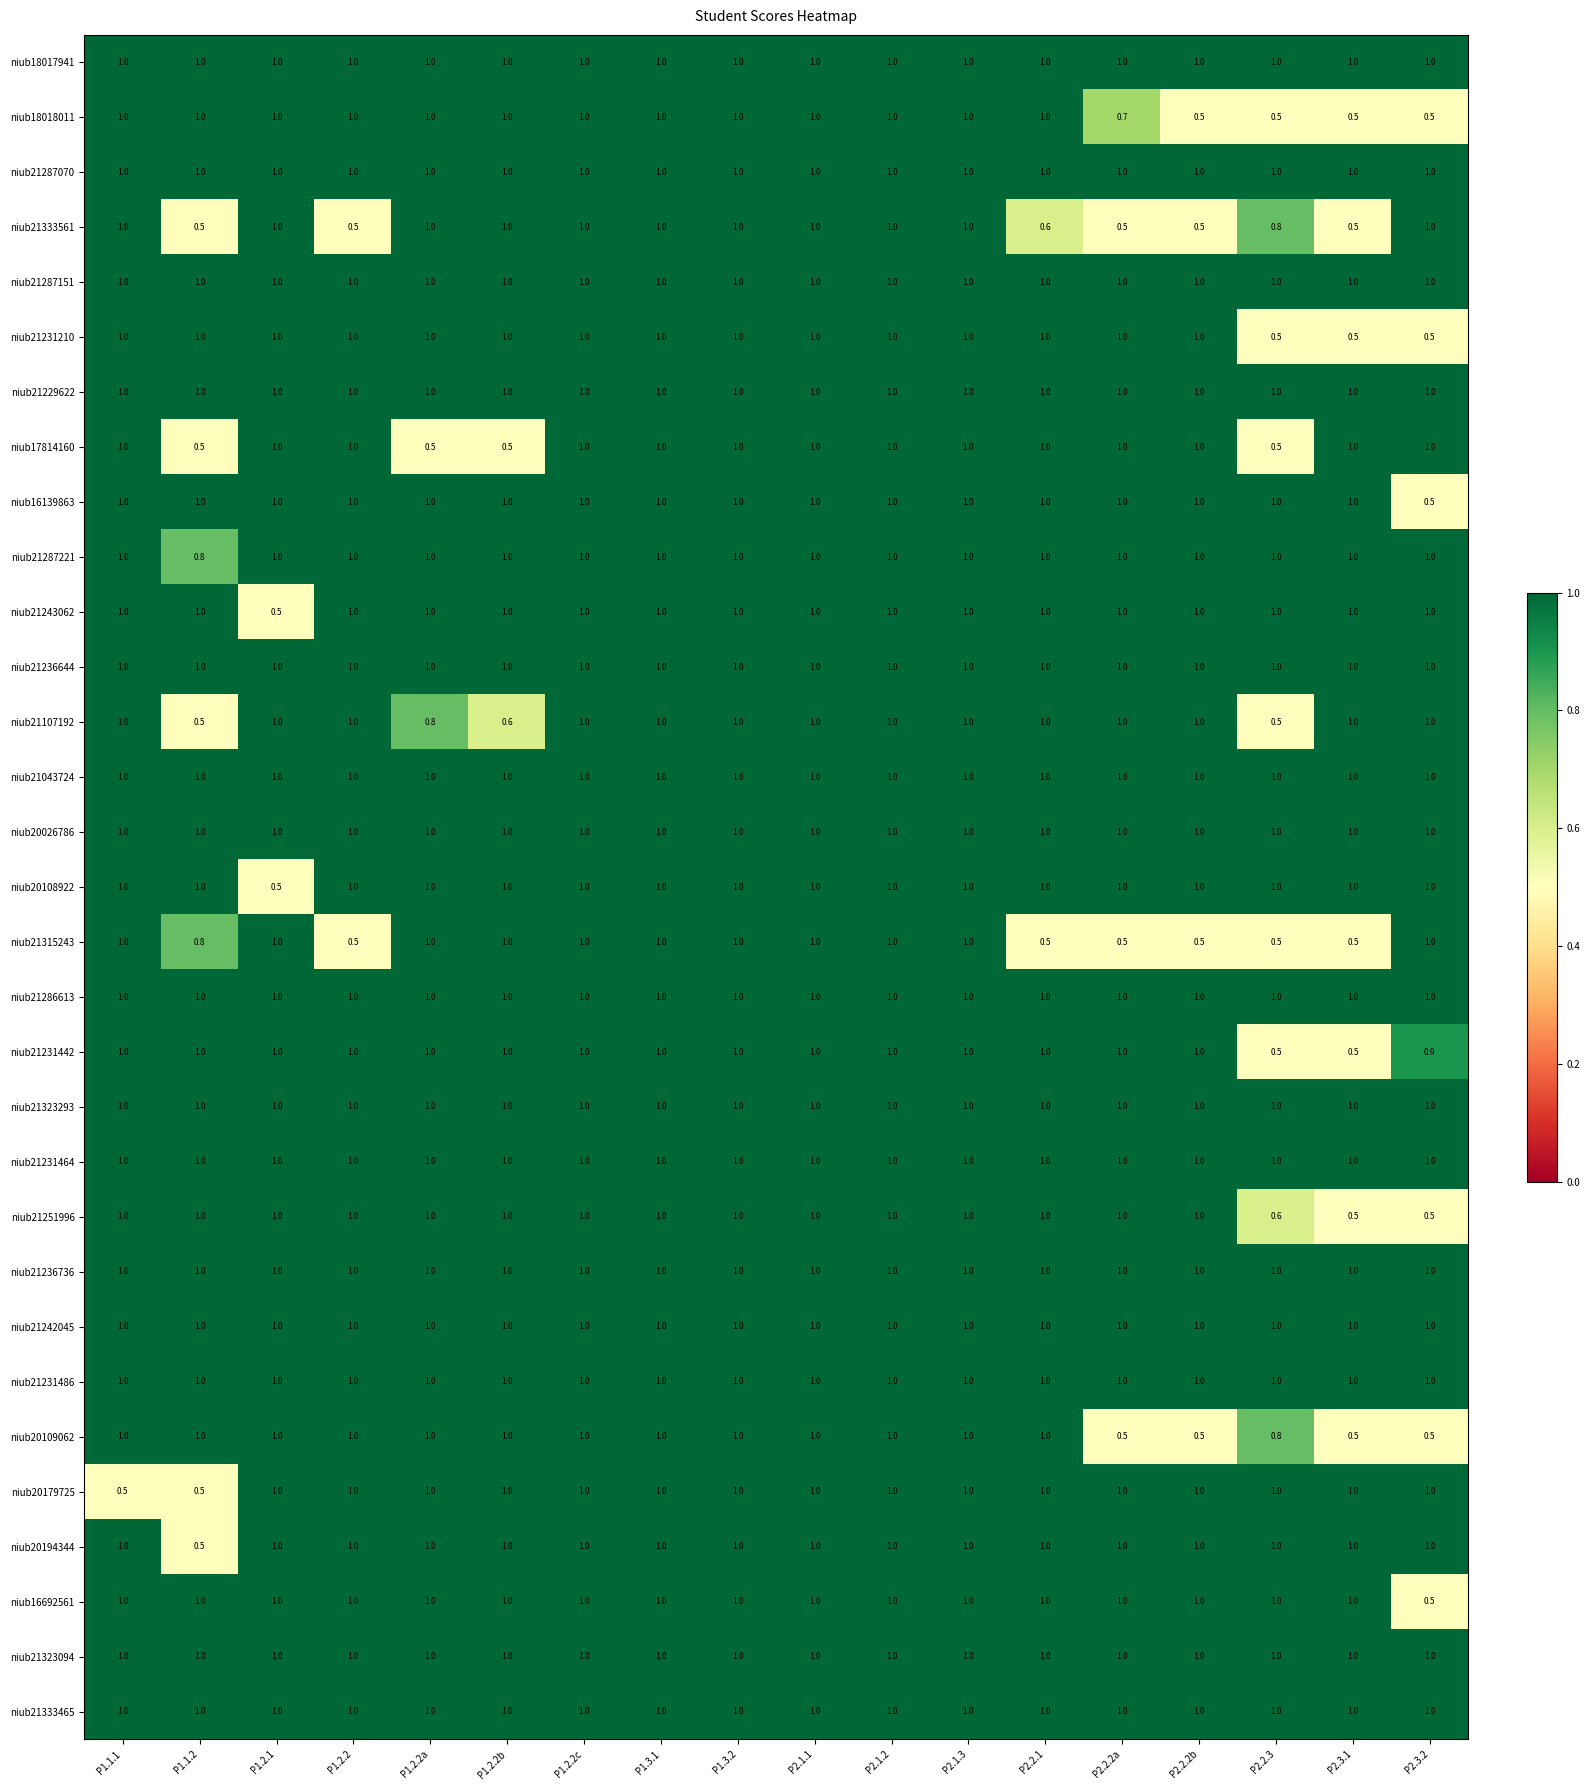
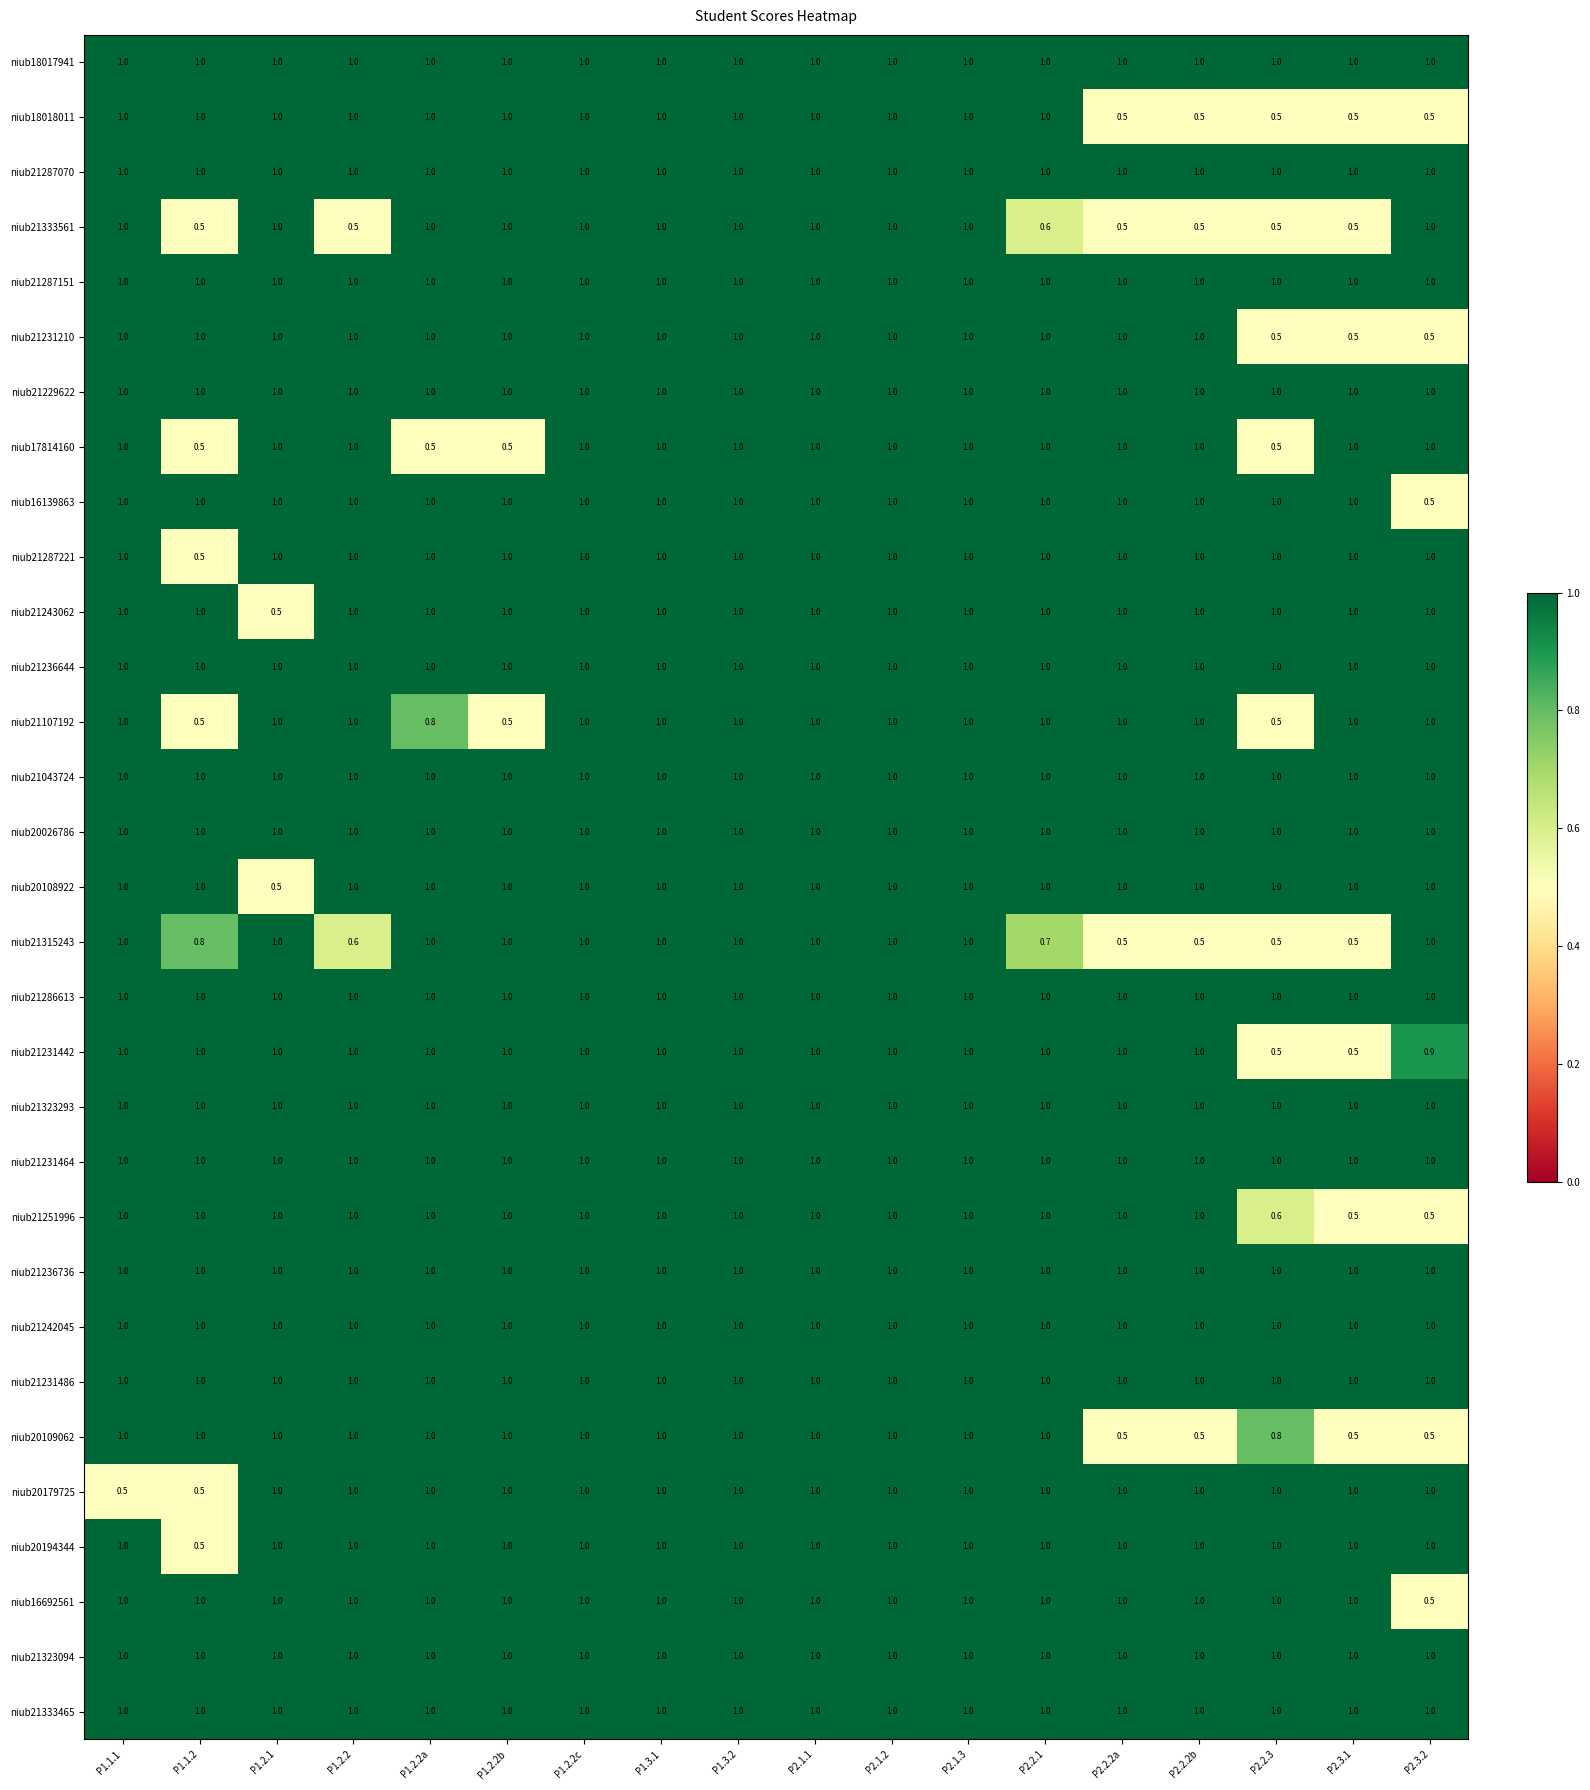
niub18018011, P2.2.2a: 0.7 -> 0.5
niub21333561, P2.2.3: 0.8 -> 0.5
niub21287221, P1.1.2: 0.8 -> 0.5
niub21107192, P1.2.2b: 0.6 -> 0.5
niub21315243, P1.2.2: 0.5 -> 0.6
niub21315243, P2.2.1: 0.5 -> 0.7
